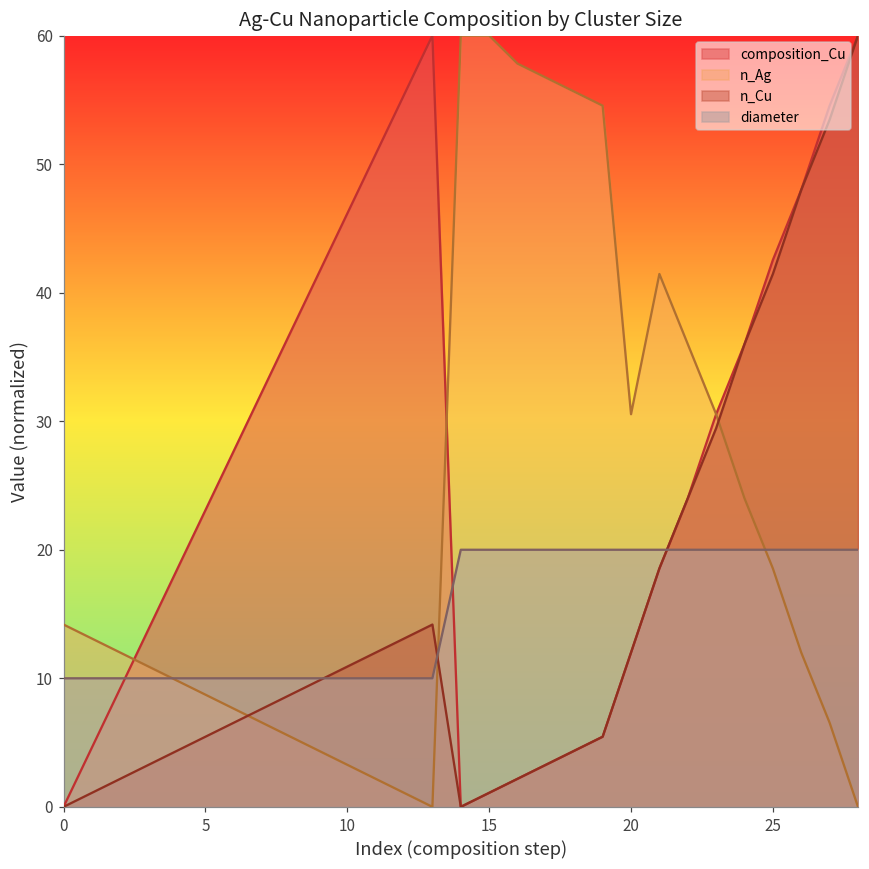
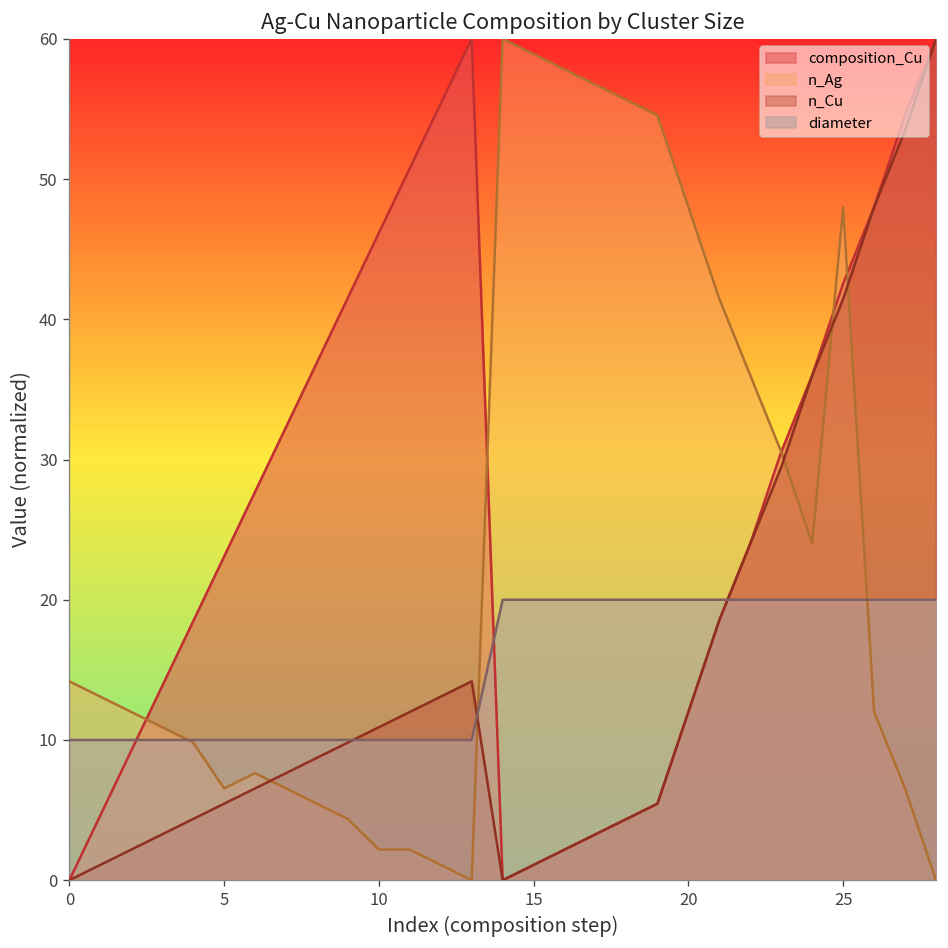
n_Ag, 5: 8.7 -> 6.5
n_Ag, 10: 3.3 -> 2.2
n_Ag, 15: 60.0 -> 58.9
n_Ag, 20: 30.5 -> 48.0
n_Ag, 25: 18.5 -> 48.0
